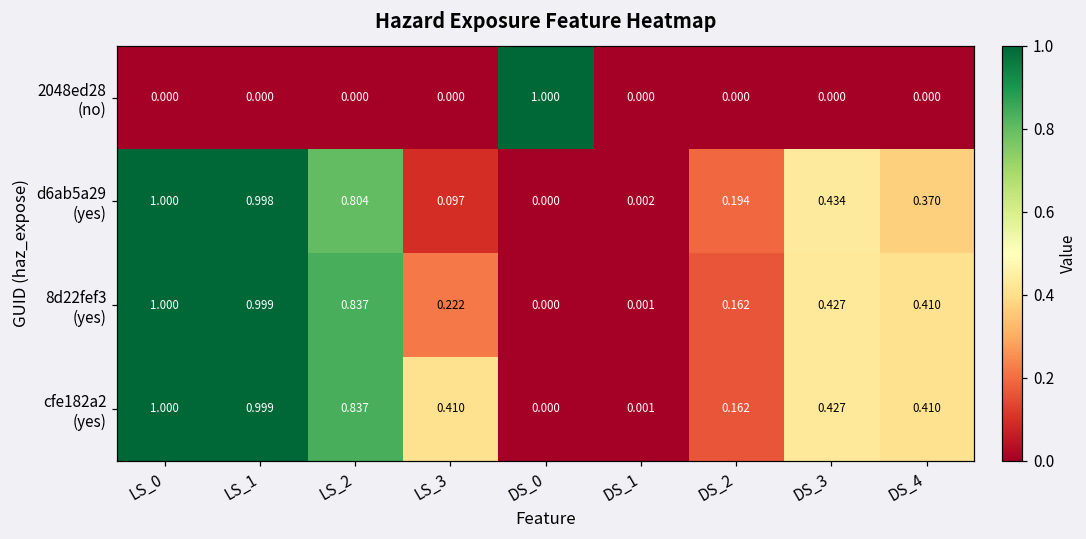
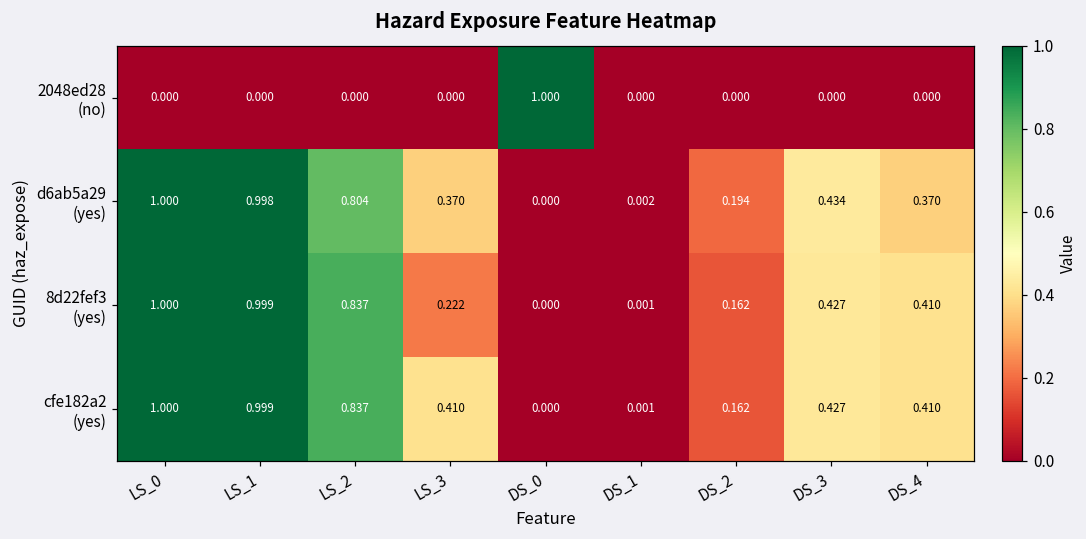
d6ab5a29 (yes), LS_3: 0.097 -> 0.370
